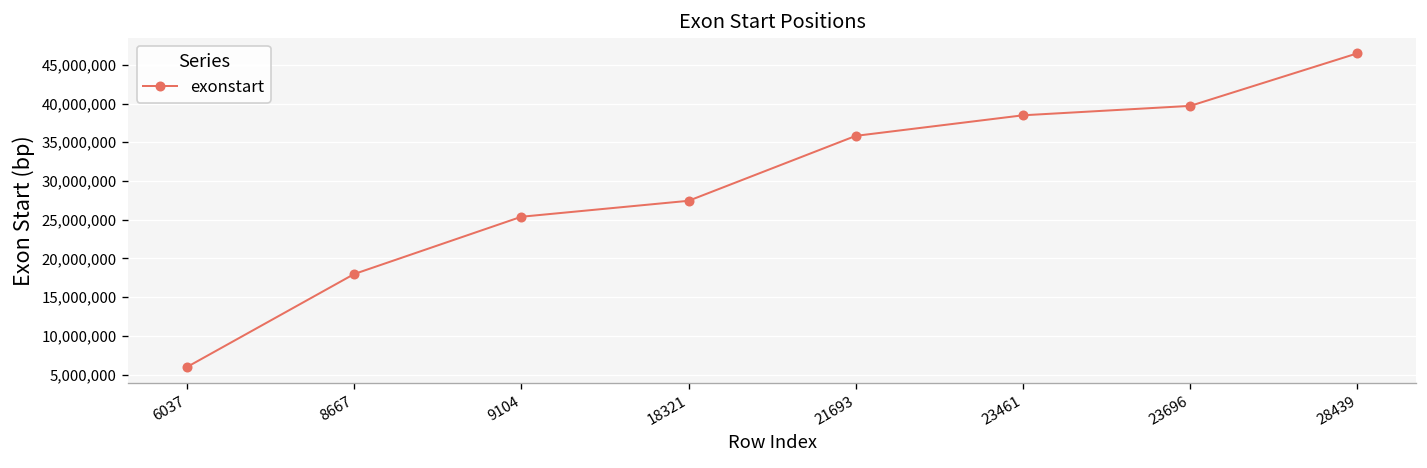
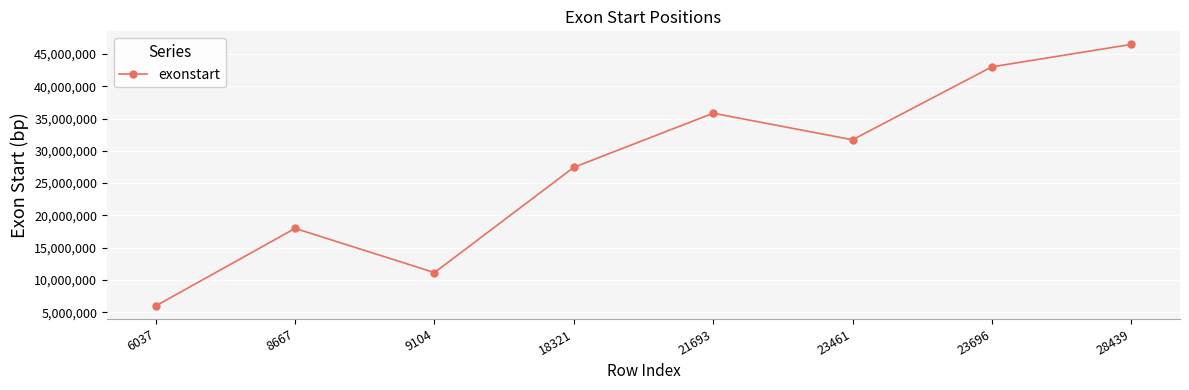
9104: 25,000,000 -> 11,000,000
23461: 38,000,000 -> 32,000,000
23696: 40,000,000 -> 43,000,000
